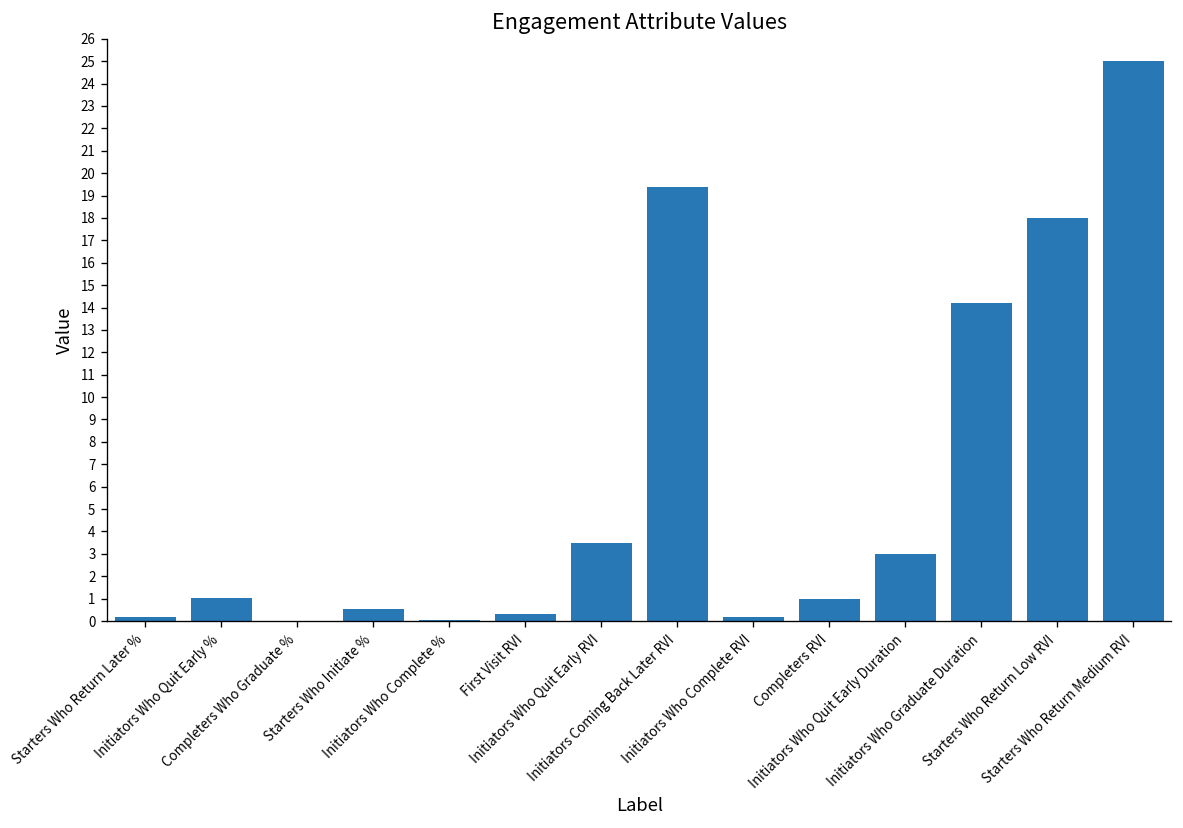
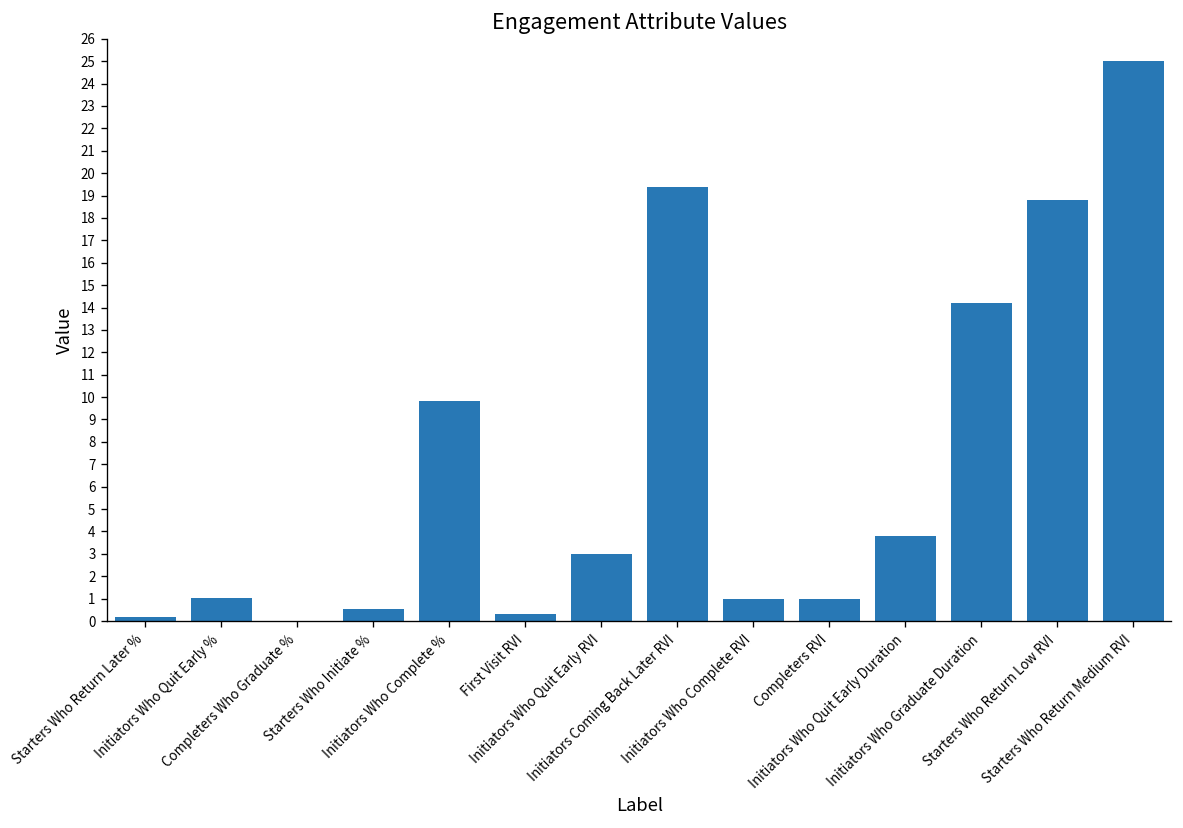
Initiators Who Complete %: 0.1 -> 9.8
Initiators Who Quit Early RVI: 3.5 -> 3.0
Initiators Who Complete RVI: 0.2 -> 1.0
Initiators Who Quit Early Duration: 3.0 -> 3.8
Starters Who Return Low RVI: 18.0 -> 18.8
